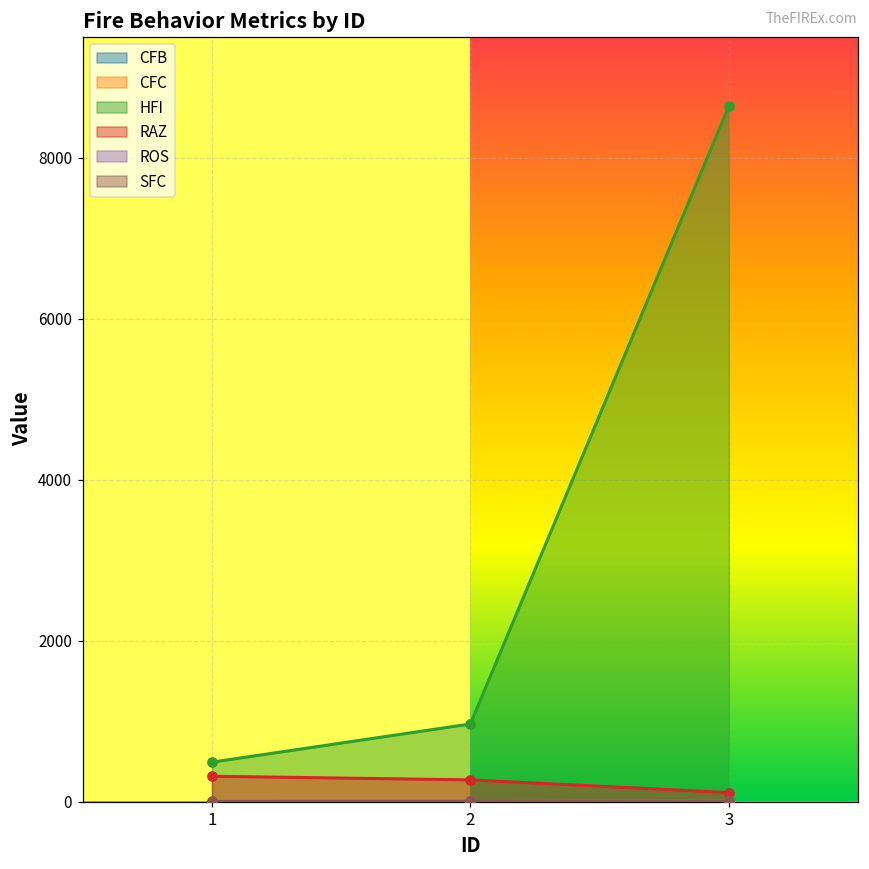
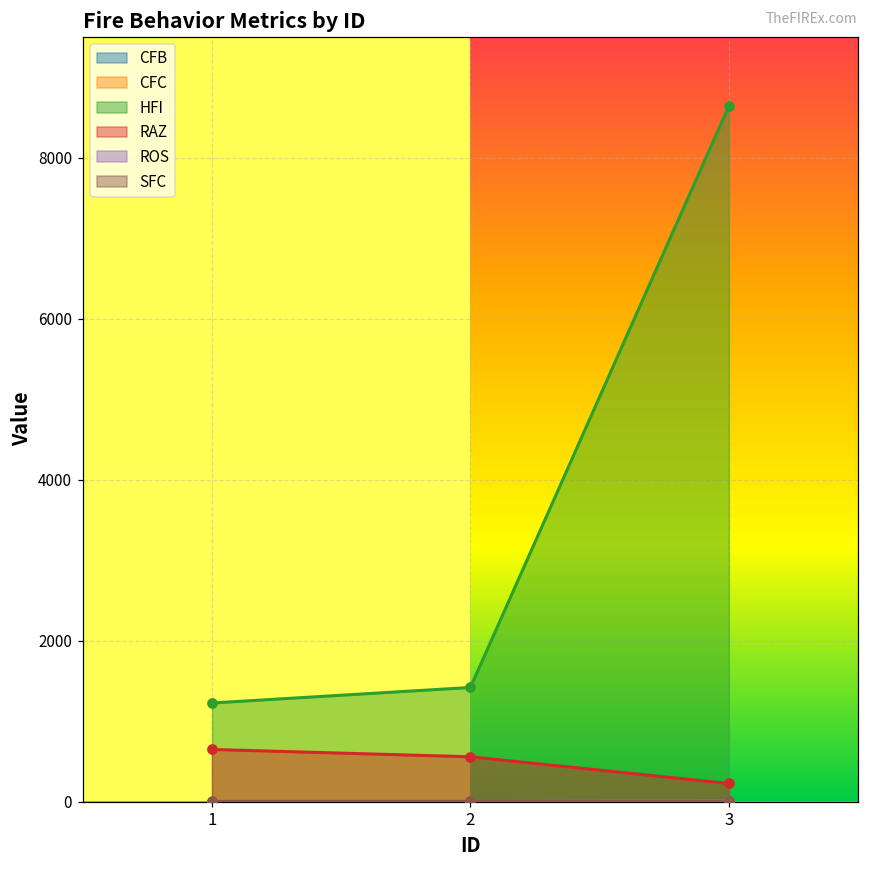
HFI, 1: 500 -> 1200
RAZ, 1: 300 -> 600
HFI, 2: 1000 -> 1400
RAZ, 2: 300 -> 600
RAZ, 3: 100 -> 200
